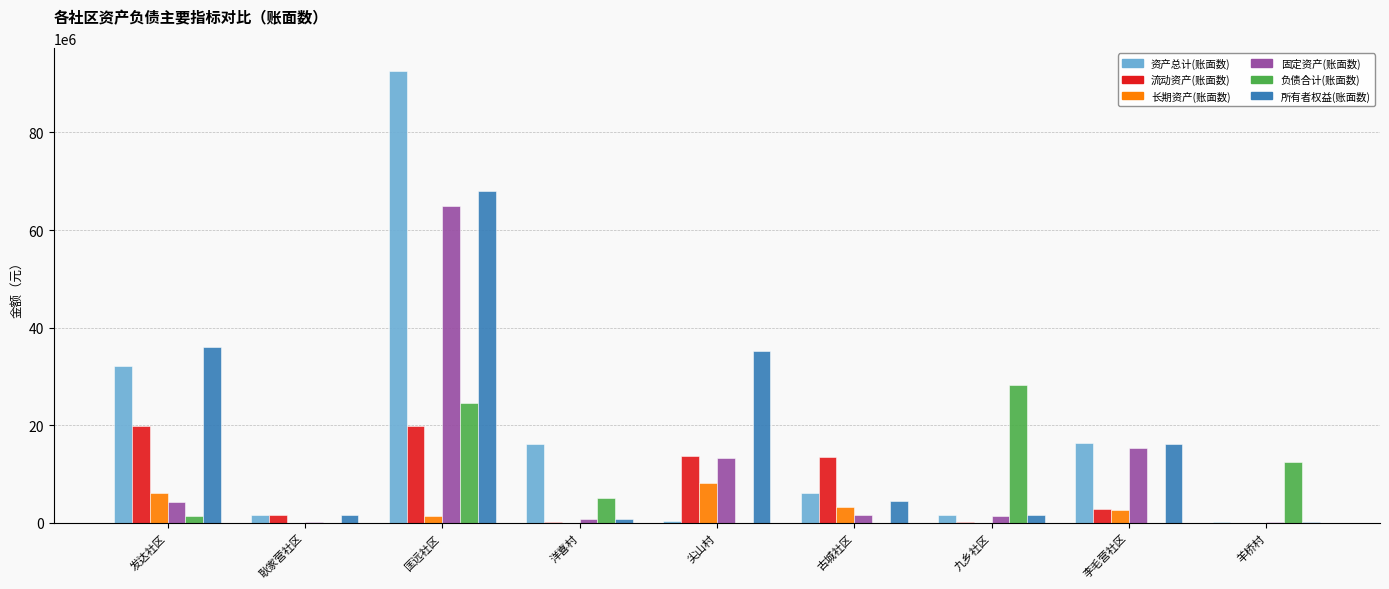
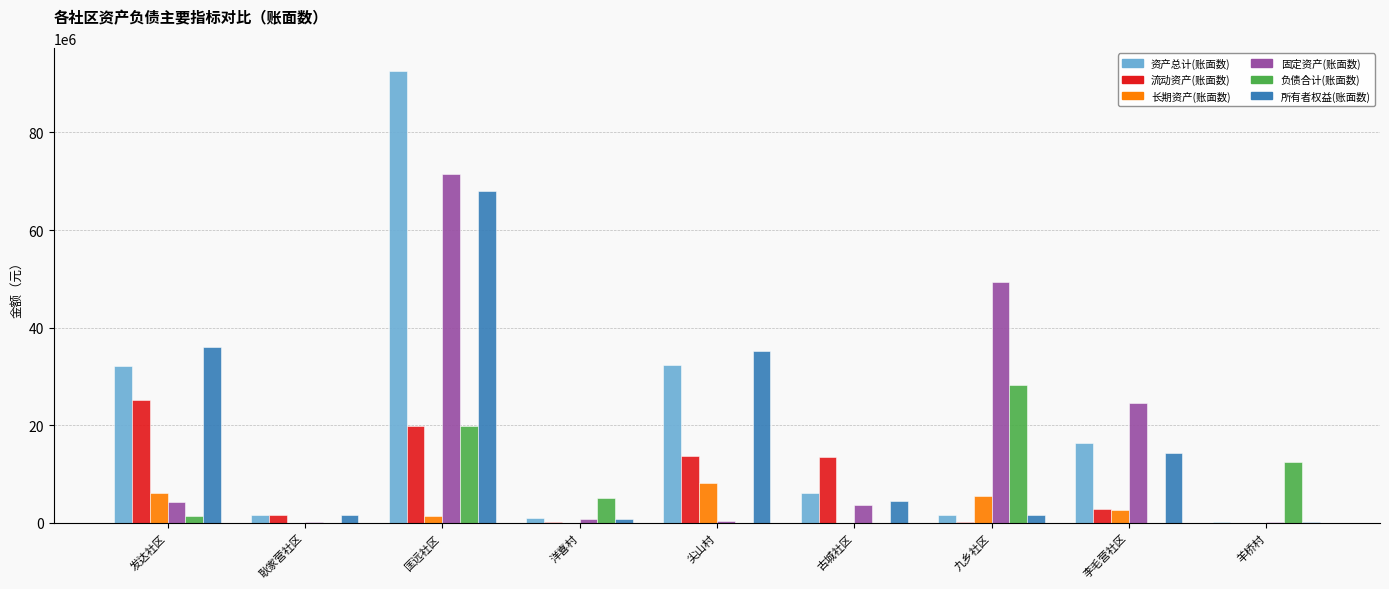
流动资产(账面数), 发达社区: 20000000 -> 25000000
固定资产(账面数), 匡远社区: 65000000 -> 72000000
负债合计(账面数), 匡远社区: 25000000 -> 20000000
资产总计(账面数), 洋喜村: 16000000 -> 1000000
资产总计(账面数), 尖山村: 0 -> 32000000
固定资产(账面数), 尖山村: 13000000 -> 0
长期资产(账面数), 古城社区: 3000000 -> 0
固定资产(账面数), 古城社区: 2000000 -> 4000000
长期资产(账面数), 九乡社区: 0 -> 6000000
固定资产(账面数), 九乡社区: 1000000 -> 49000000
固定资产(账面数), 李毛营社区: 15000000 -> 25000000
所有者权益(账面数), 李毛营社区: 16000000 -> 14000000
